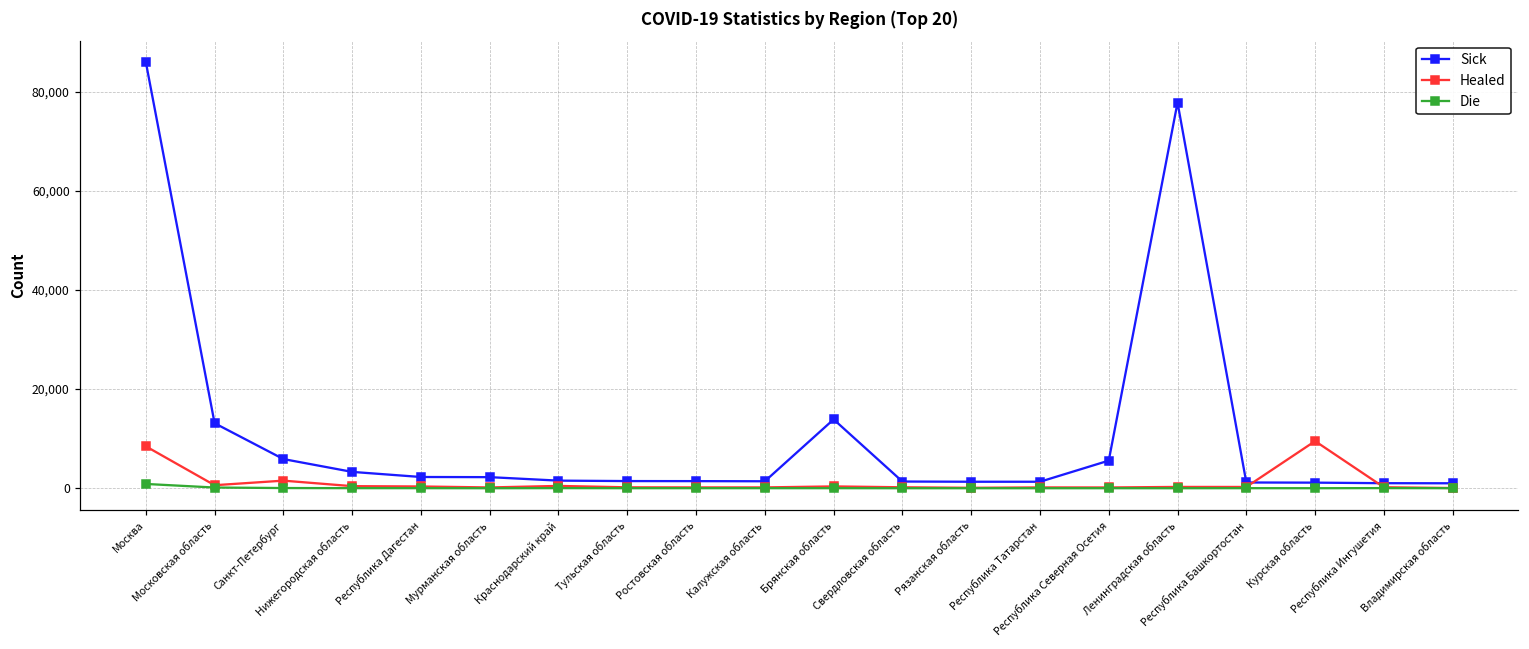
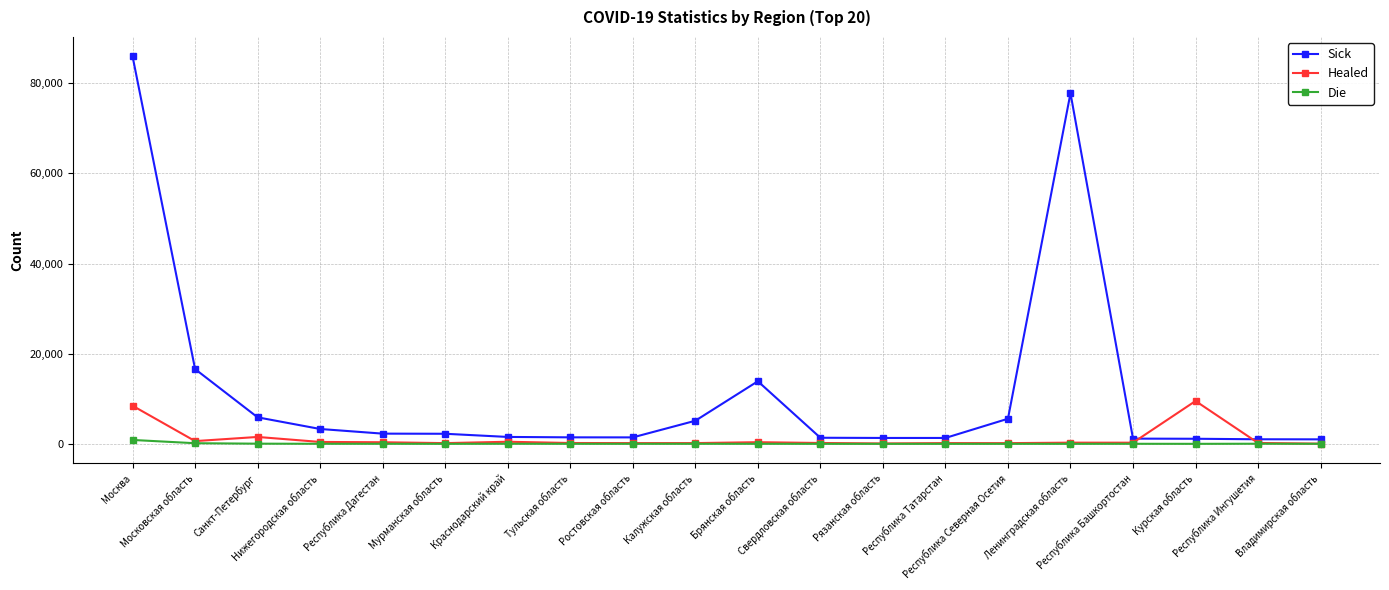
Sick, Московская область: 13,000 -> 17,000
Sick, Калужская область: 1,000 -> 5,000
